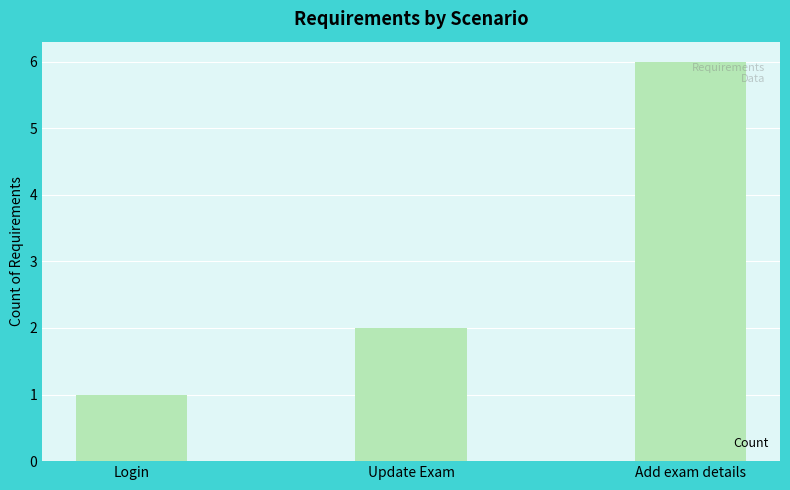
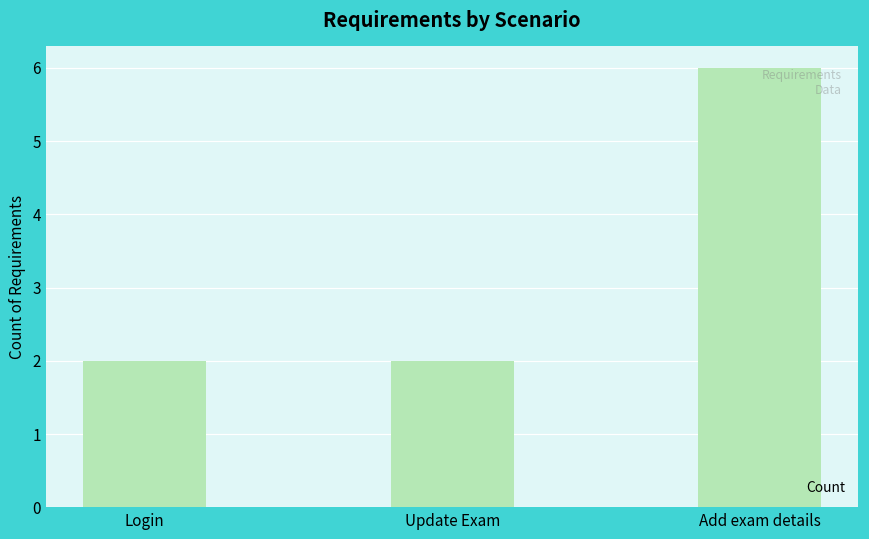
Login: 1 -> 2
